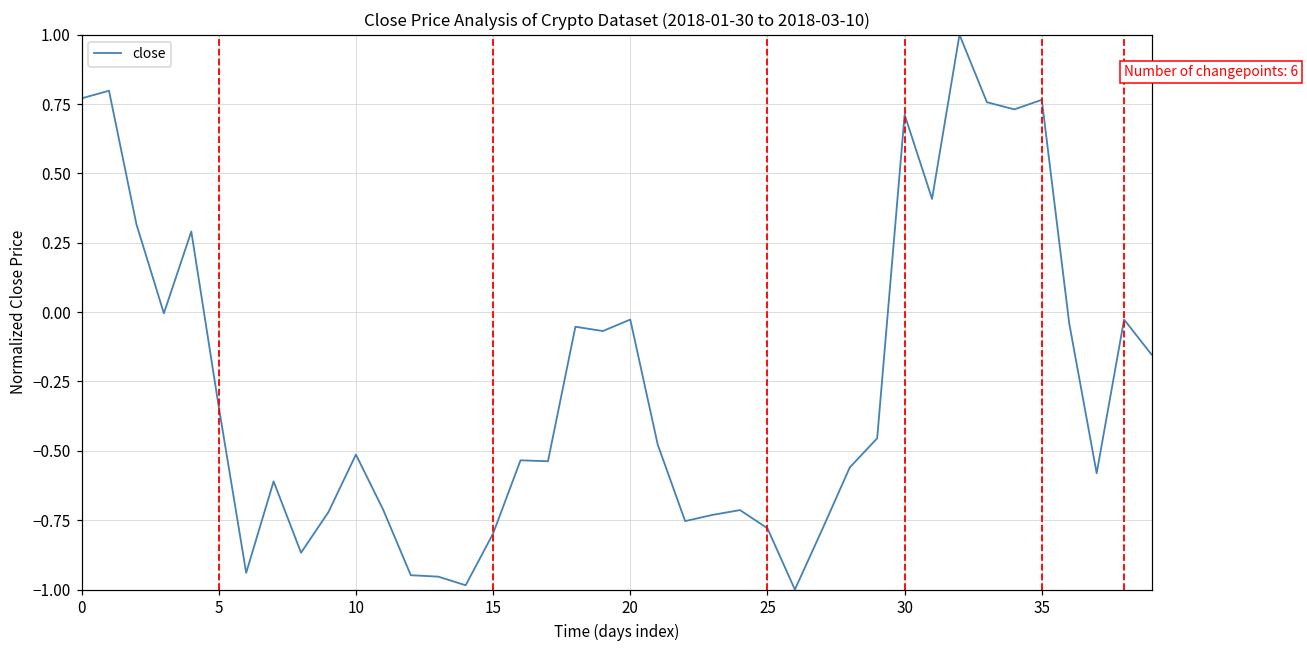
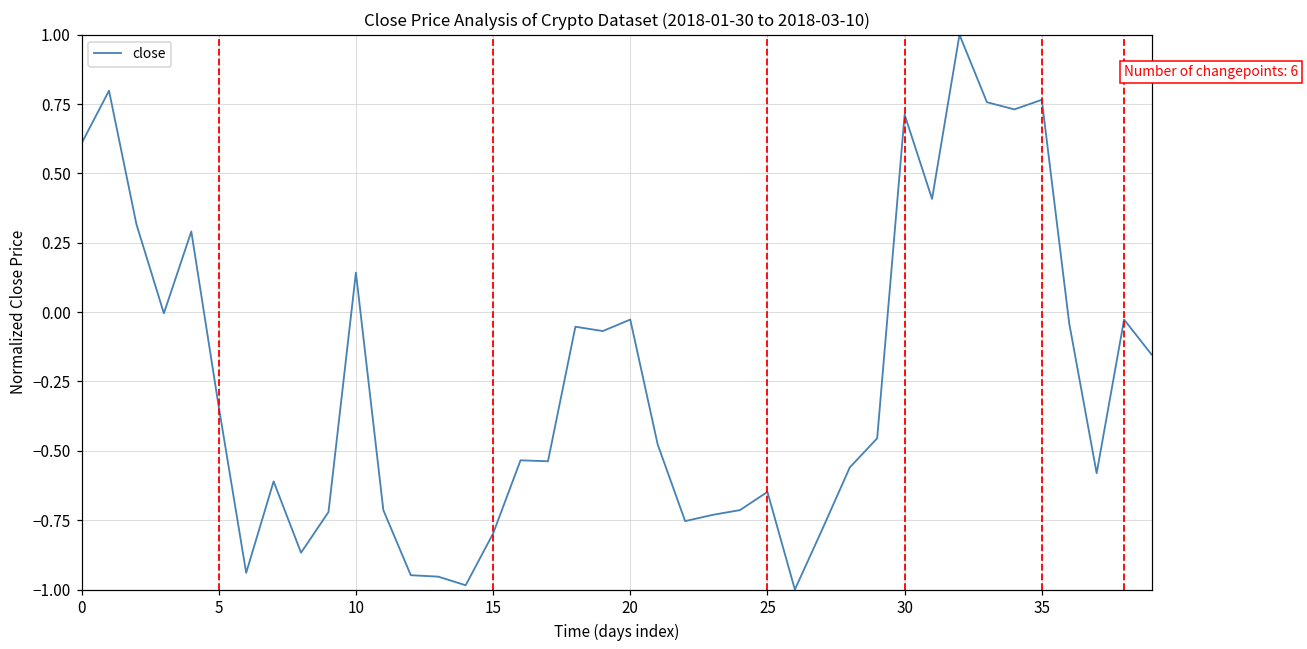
0: 0.77 -> 0.61
10: -0.51 -> 0.14
25: -0.78 -> -0.65
